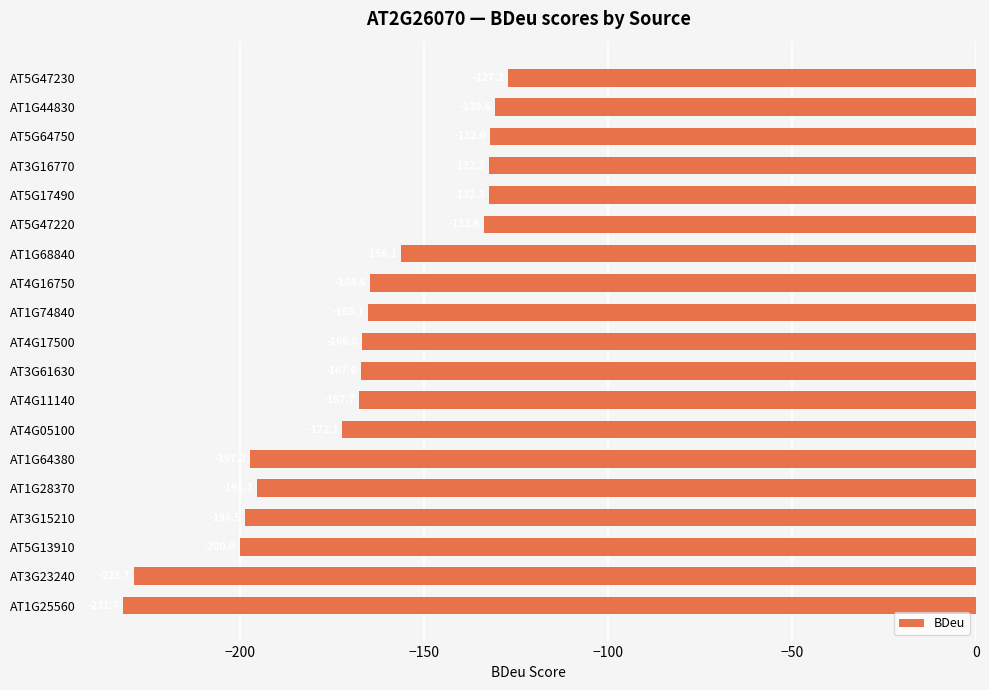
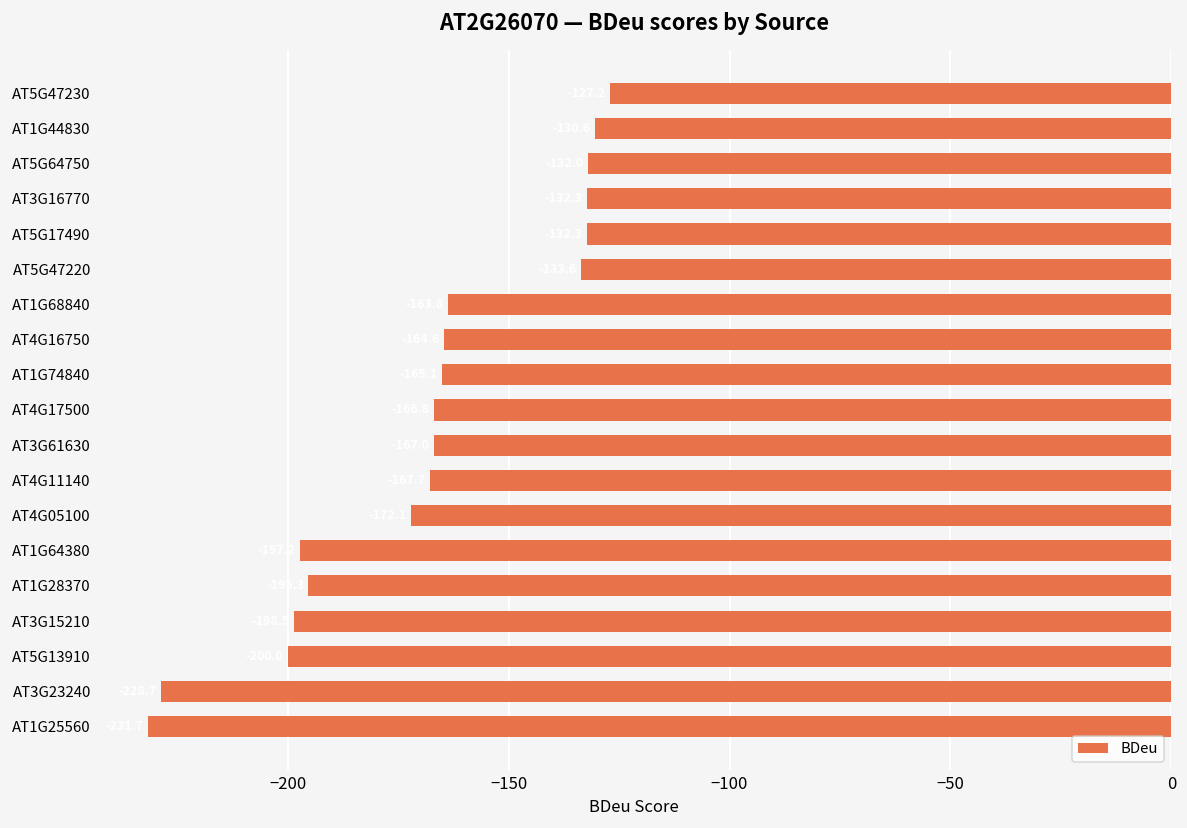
AT1G68840: -156 -> -164
